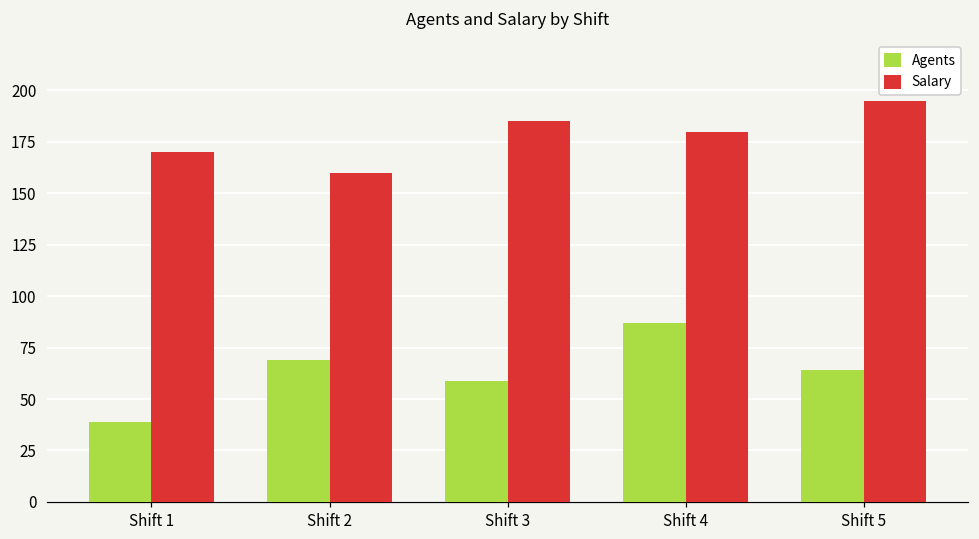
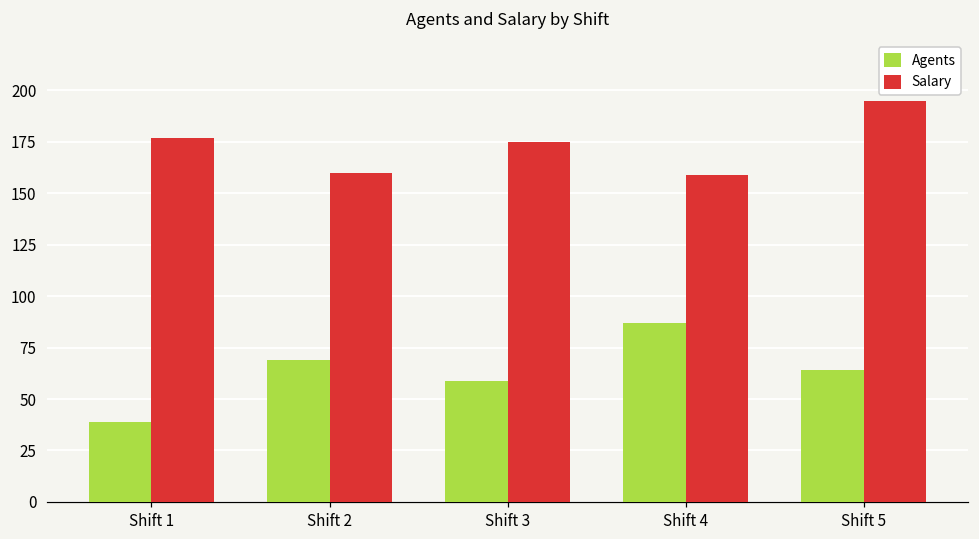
Salary, Shift 1: 170 -> 177
Salary, Shift 3: 185 -> 175
Salary, Shift 4: 180 -> 159
